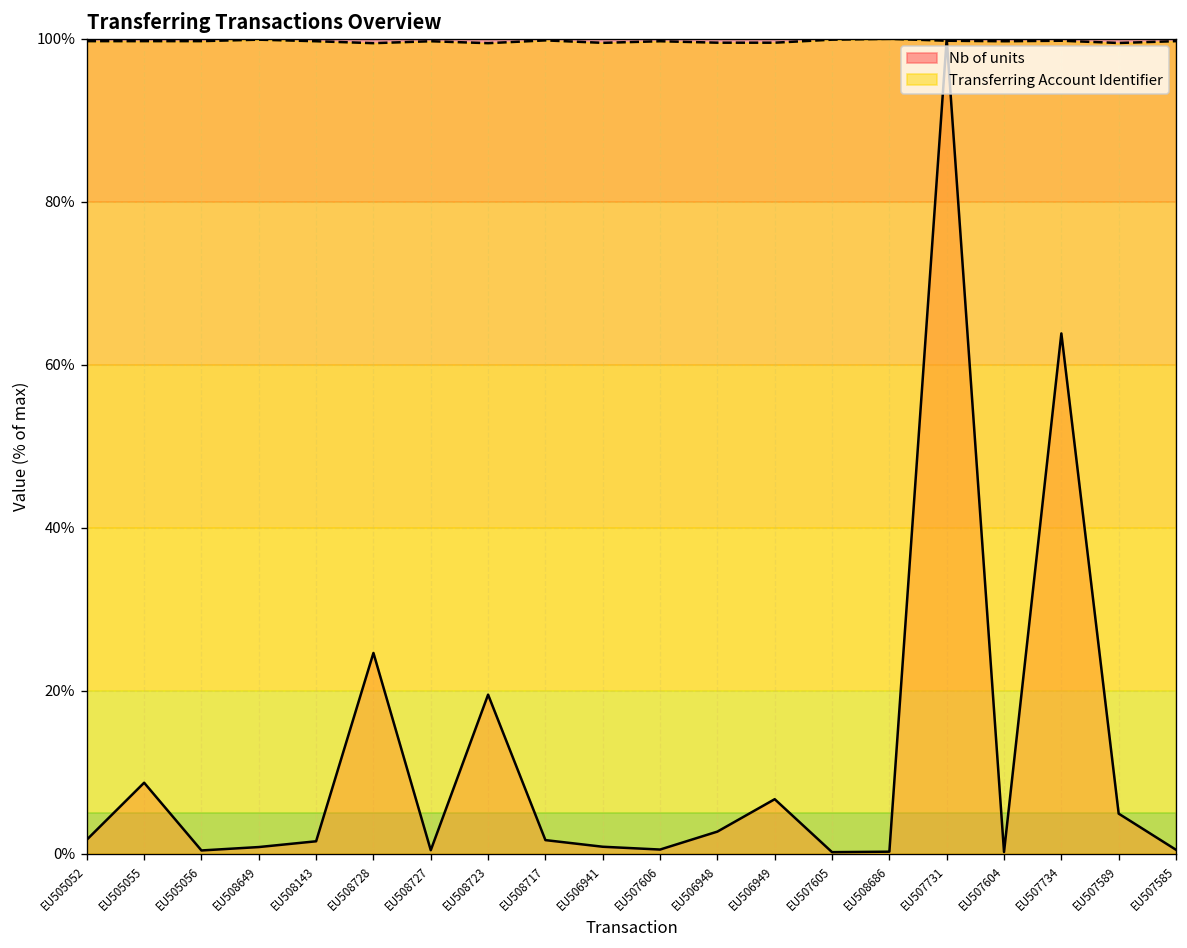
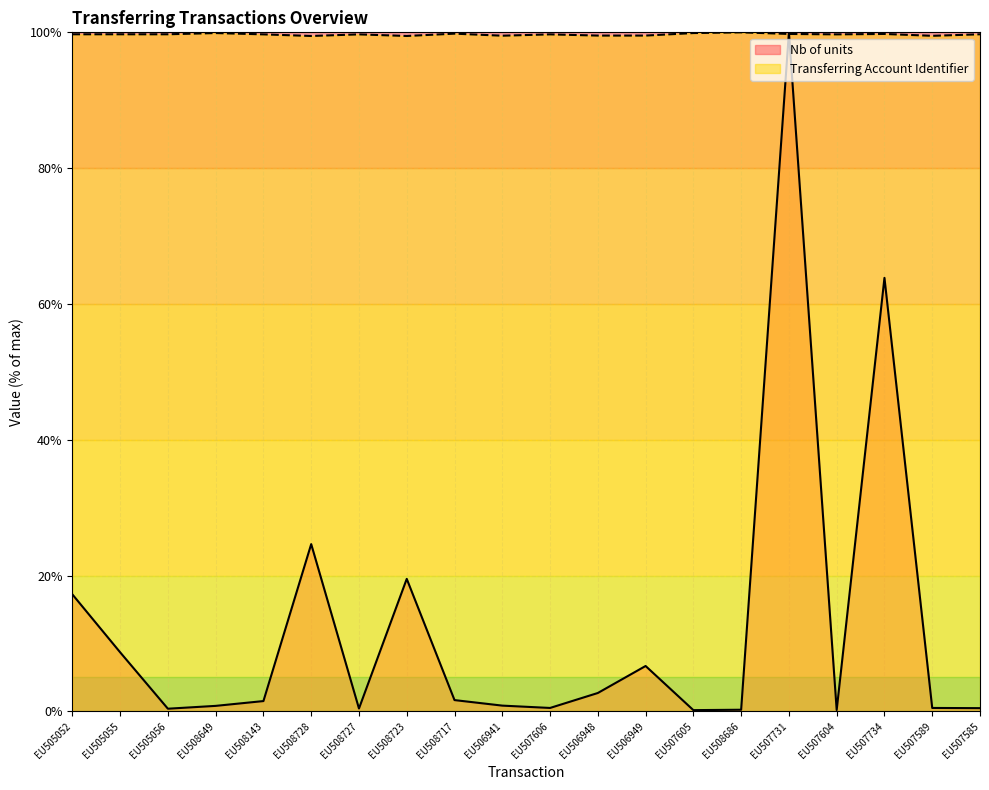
Nb of units, EU505052: 2% -> 17%
Nb of units, EU507589: 5% -> 0%
